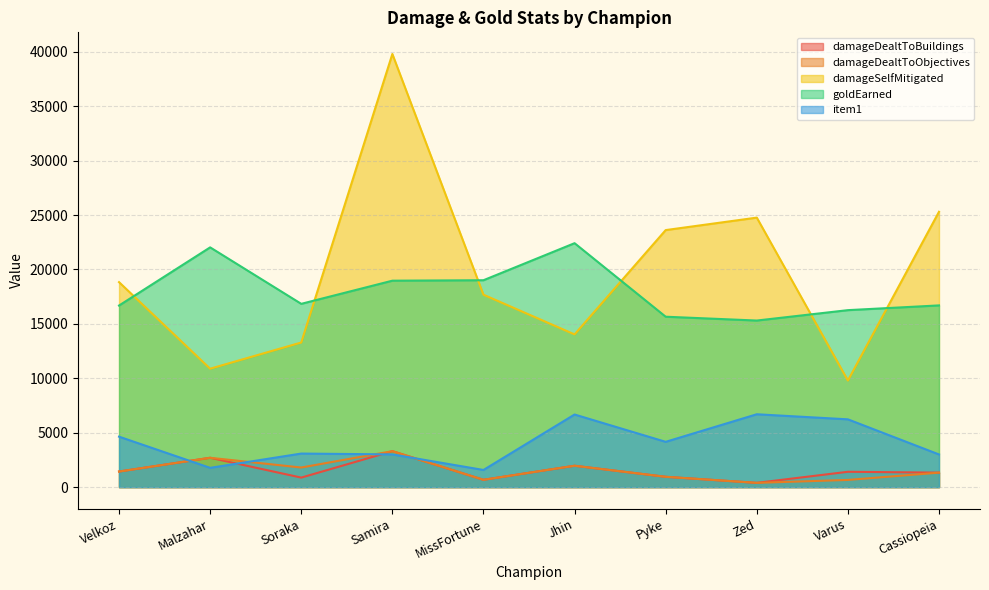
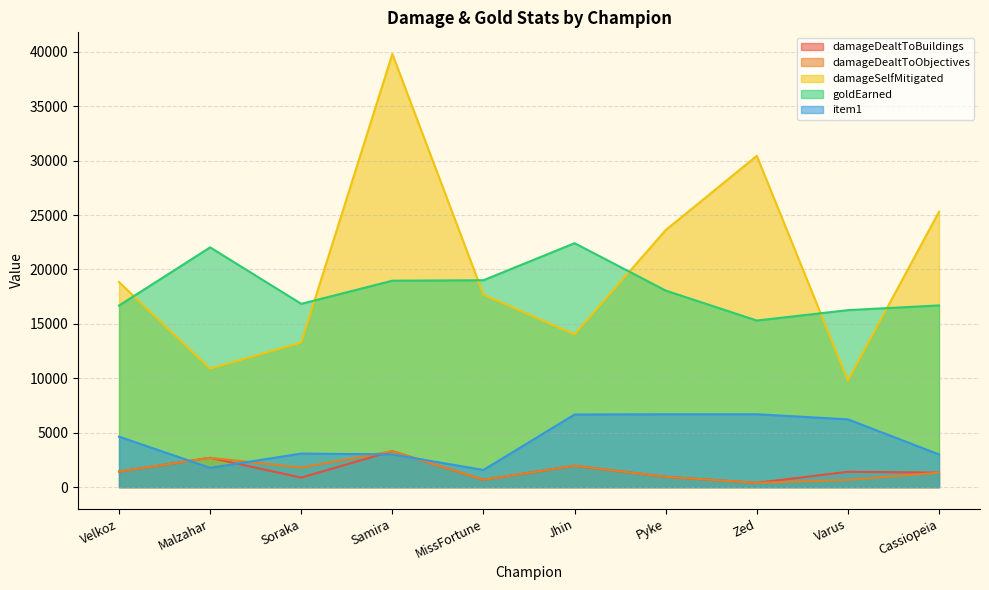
goldEarned, Pyke: 15700 -> 18100
item1, Pyke: 4200 -> 6700
damageSelfMitigated, Zed: 24800 -> 30400
